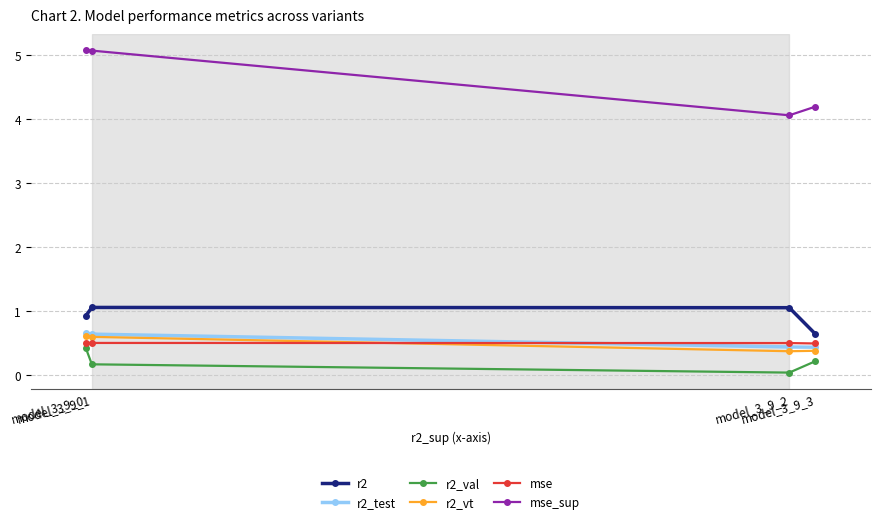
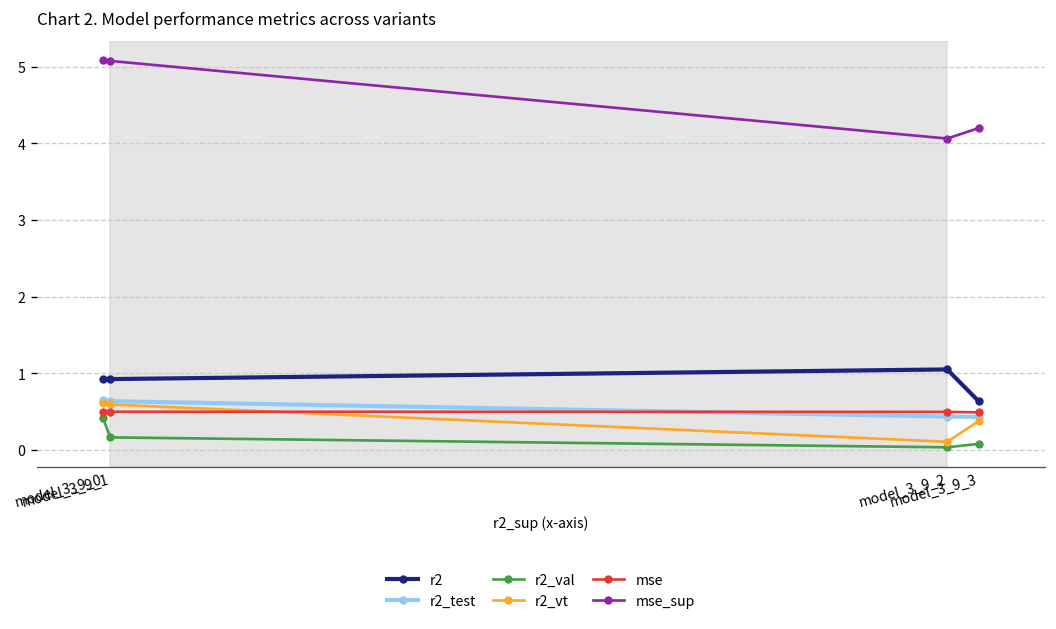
r2, model_3_9_1: 1.1 -> 0.9
r2_vt, model_3_9_2: 0.4 -> 0.1
r2_val, model_3_9_3: 0.2 -> 0.1
